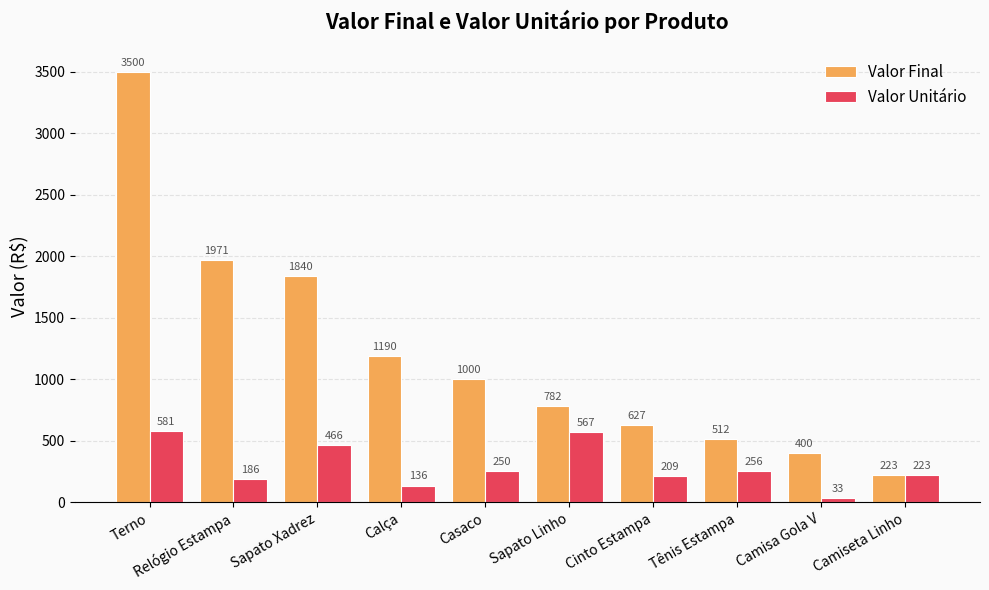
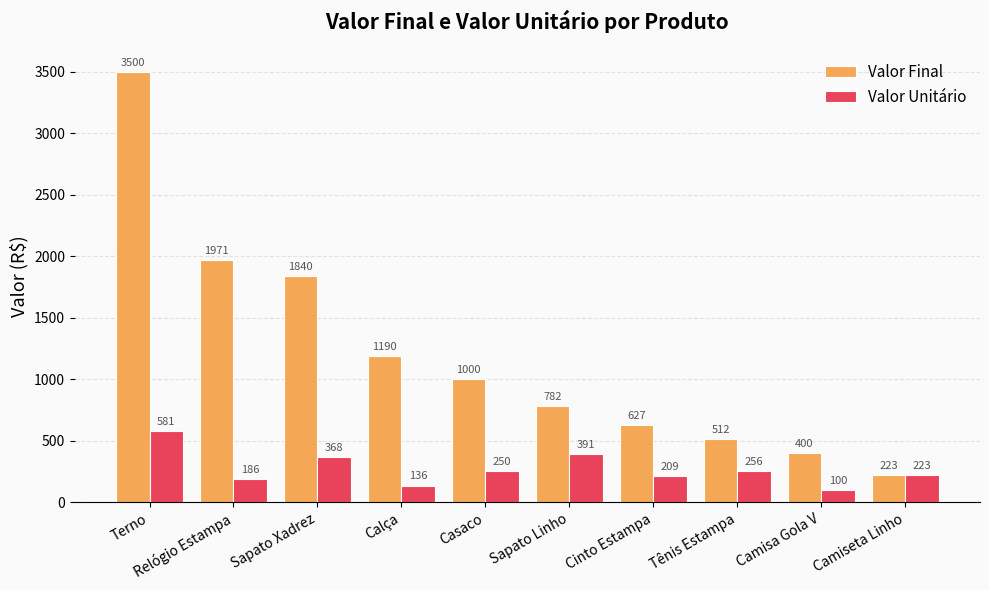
Valor Unitário, Sapato Xadrez: 466 -> 368
Valor Unitário, Sapato Linho: 567 -> 391
Valor Unitário, Camisa Gola V: 33 -> 100
